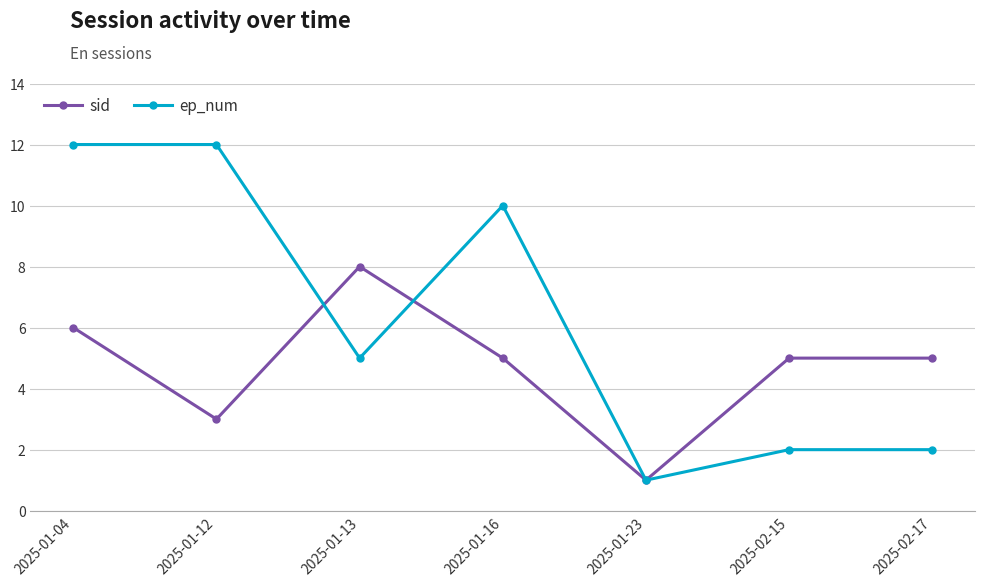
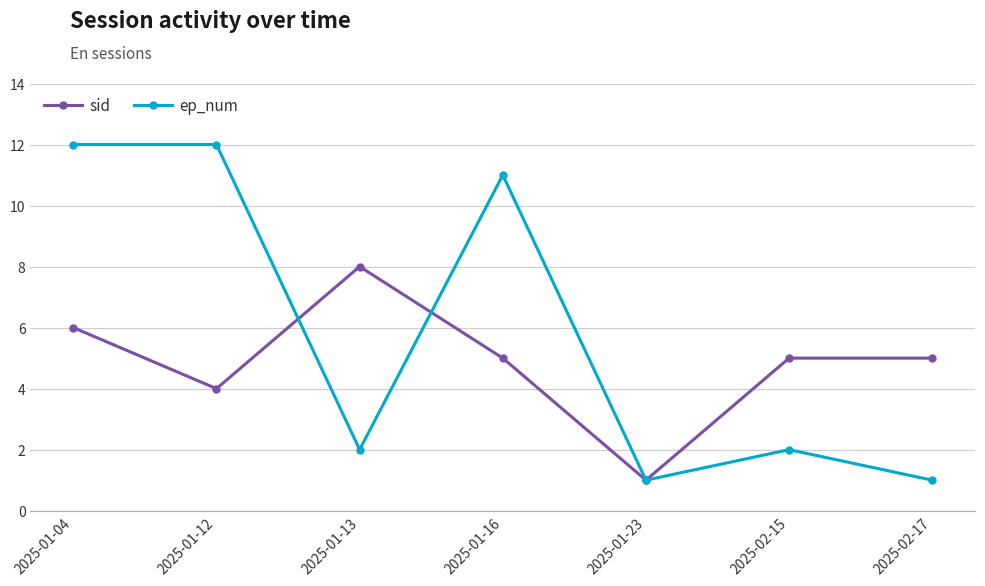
sid, 2025-01-12: 3 -> 4
ep_num, 2025-01-13: 5 -> 2
ep_num, 2025-01-16: 10 -> 11
ep_num, 2025-02-17: 2 -> 1
